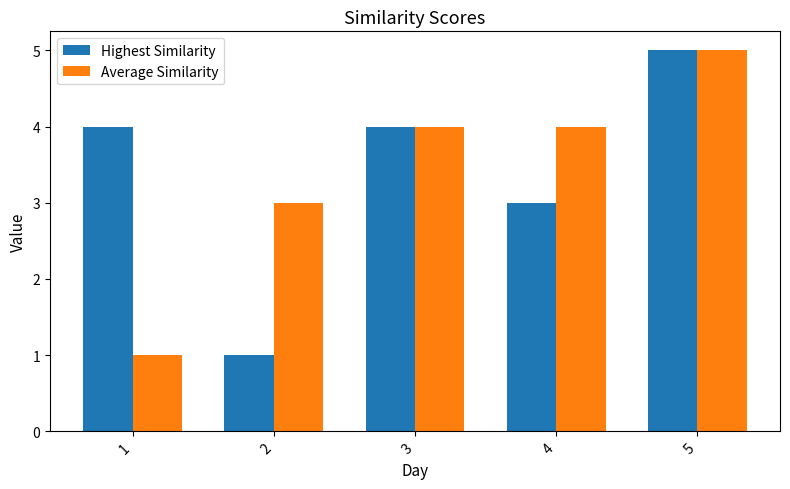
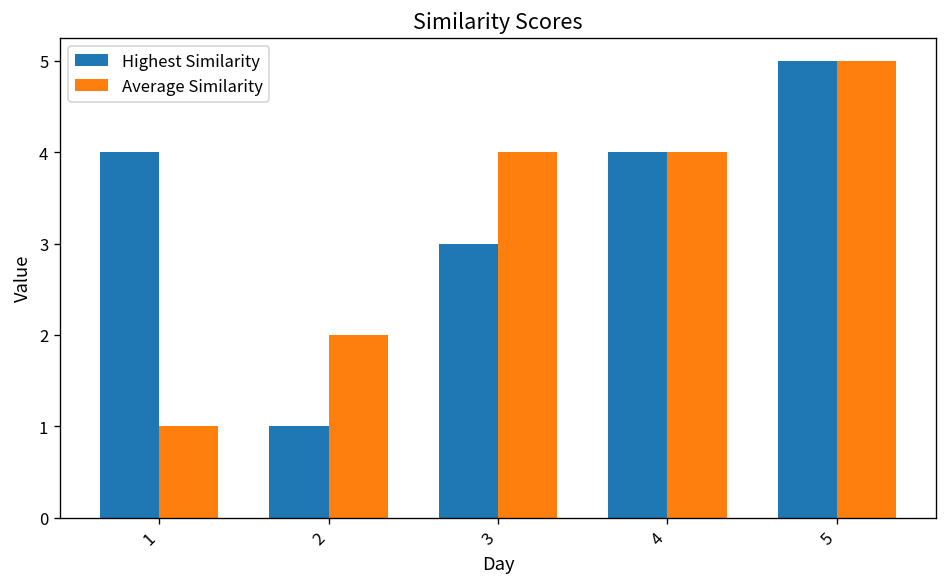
Average Similarity, 2: 3 -> 2
Highest Similarity, 3: 4 -> 3
Highest Similarity, 4: 3 -> 4
